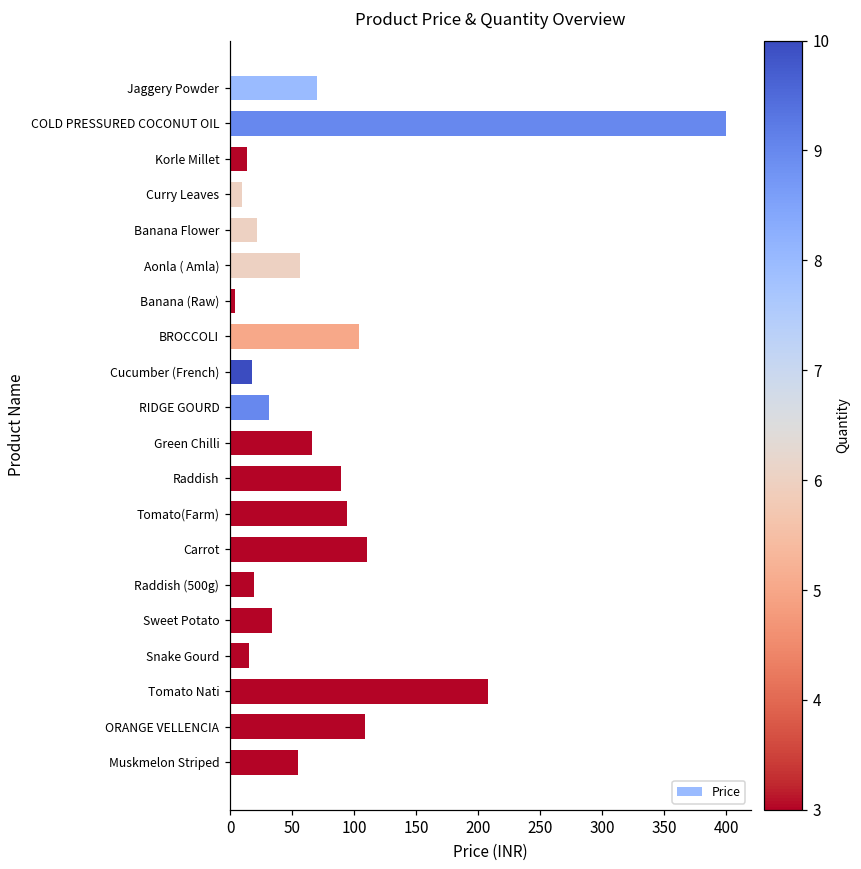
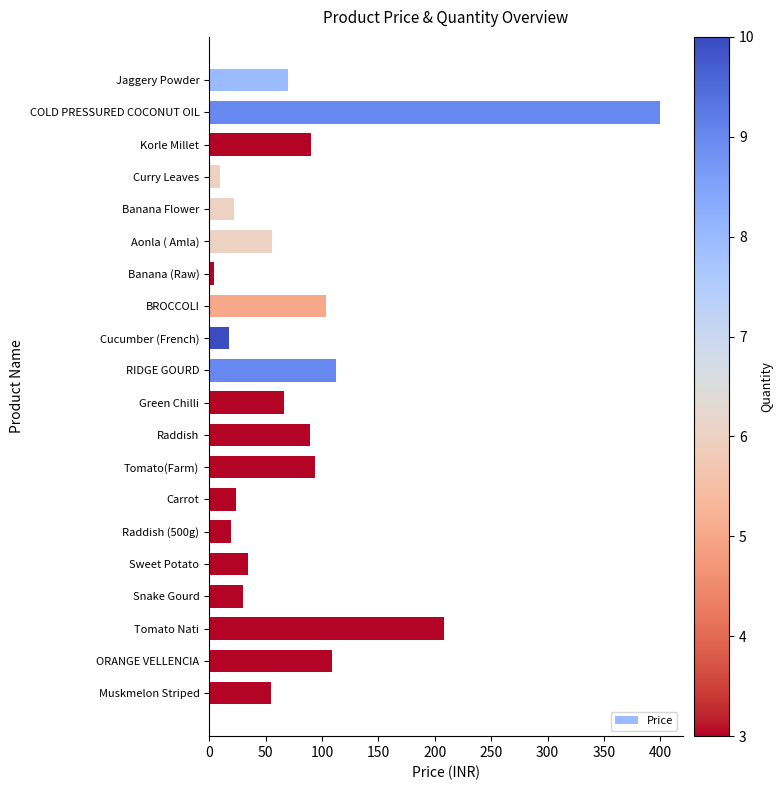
Korle Millet: 14 -> 90
RIDGE GOURD: 31 -> 112
Carrot: 110 -> 24
Snake Gourd: 15 -> 30
